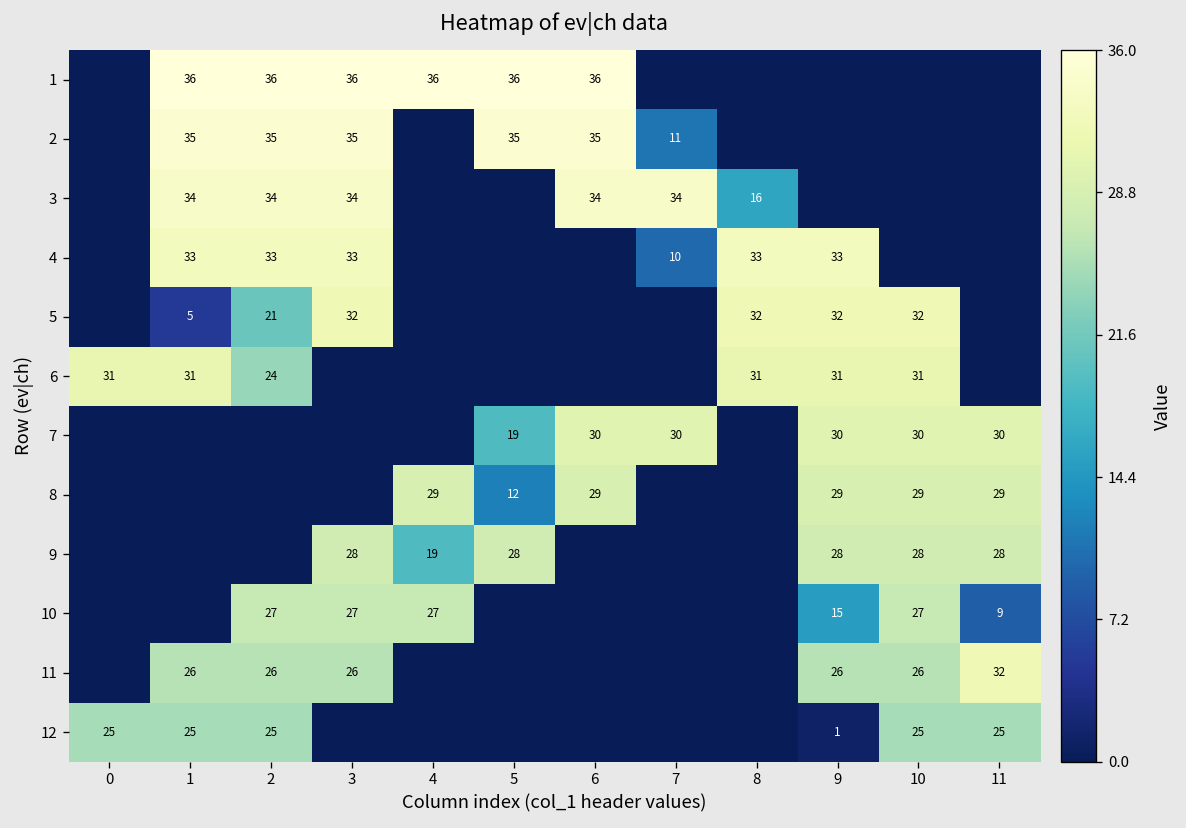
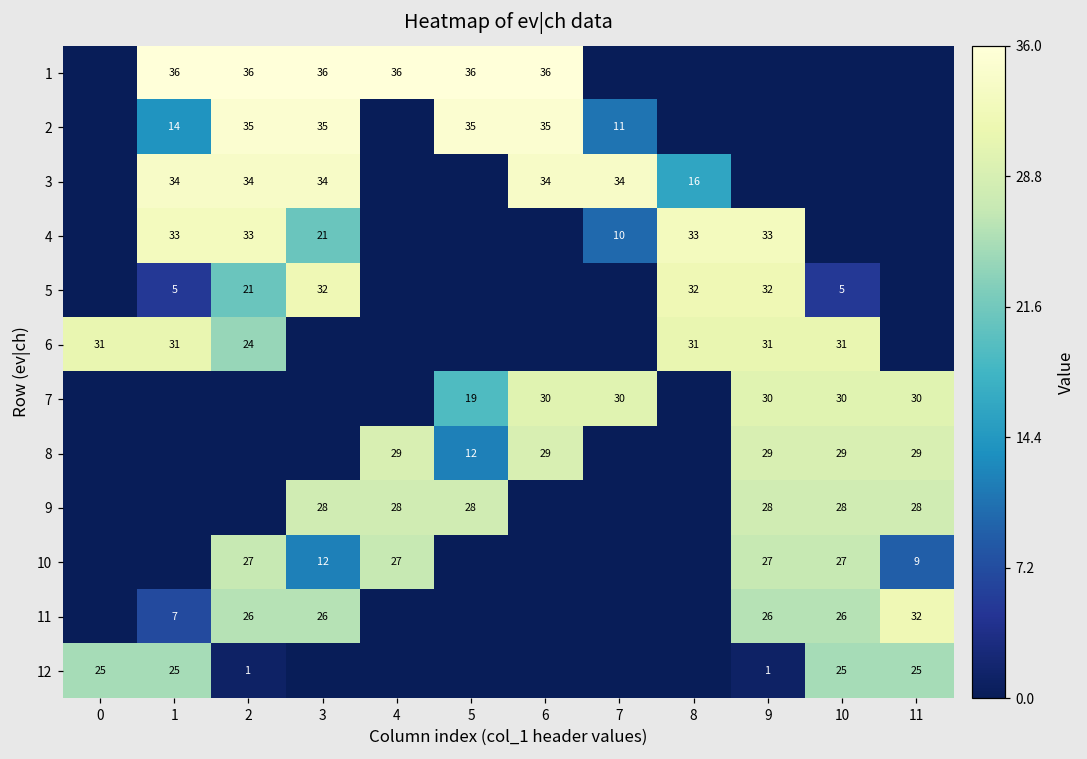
2, 1: 35 -> 14
4, 3: 33 -> 21
5, 10: 32 -> 5
9, 4: 19 -> 28
10, 3: 27 -> 12
10, 9: 15 -> 27
11, 1: 26 -> 7
12, 2: 25 -> 1
